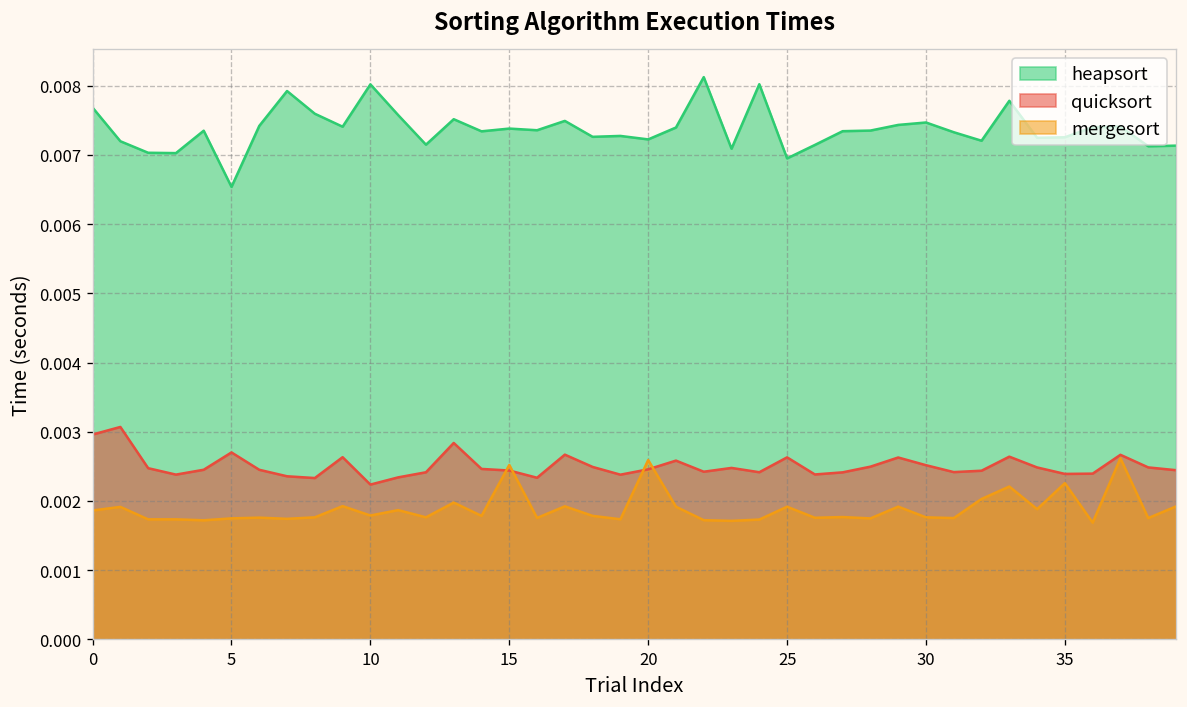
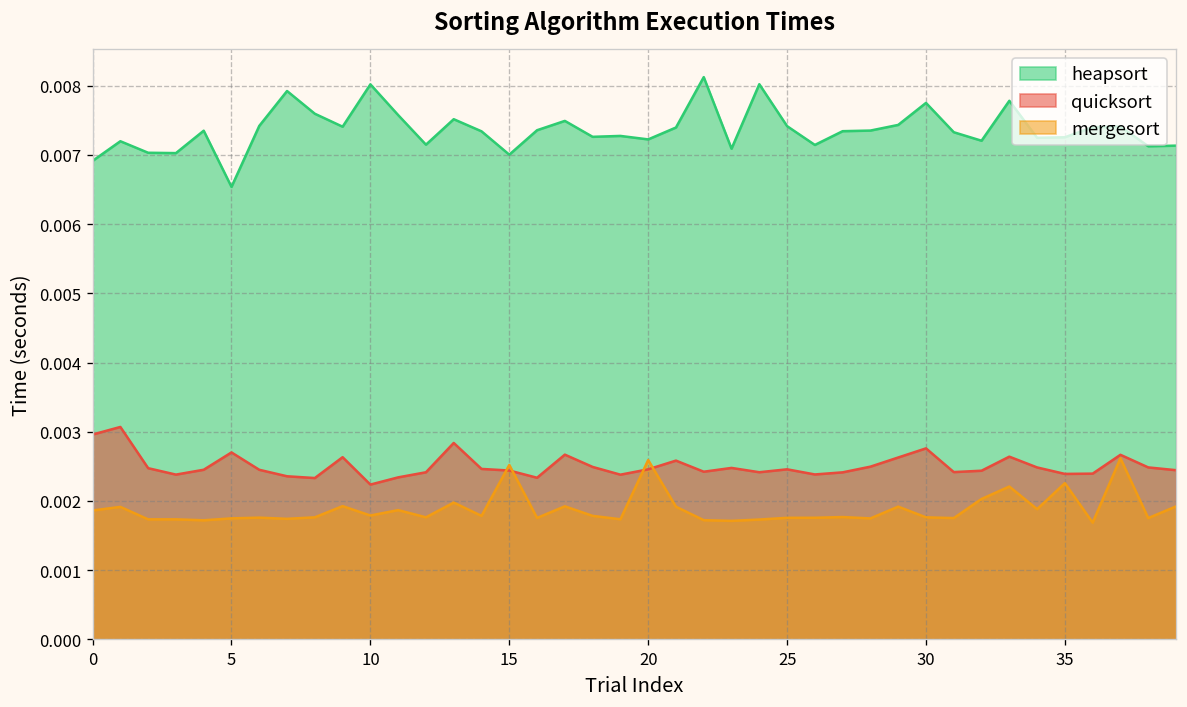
heapsort, 0: 0.0077 -> 0.0069
heapsort, 15: 0.0074 -> 0.0070
heapsort, 25: 0.0069 -> 0.0074
quicksort, 25: 0.0026 -> 0.0025
mergesort, 25: 0.0019 -> 0.0018
heapsort, 30: 0.0075 -> 0.0077
quicksort, 30: 0.0025 -> 0.0028
